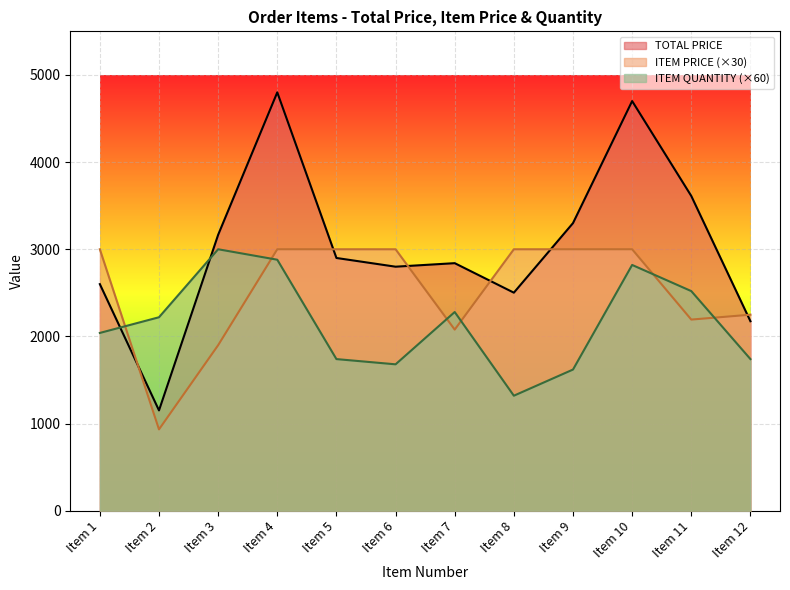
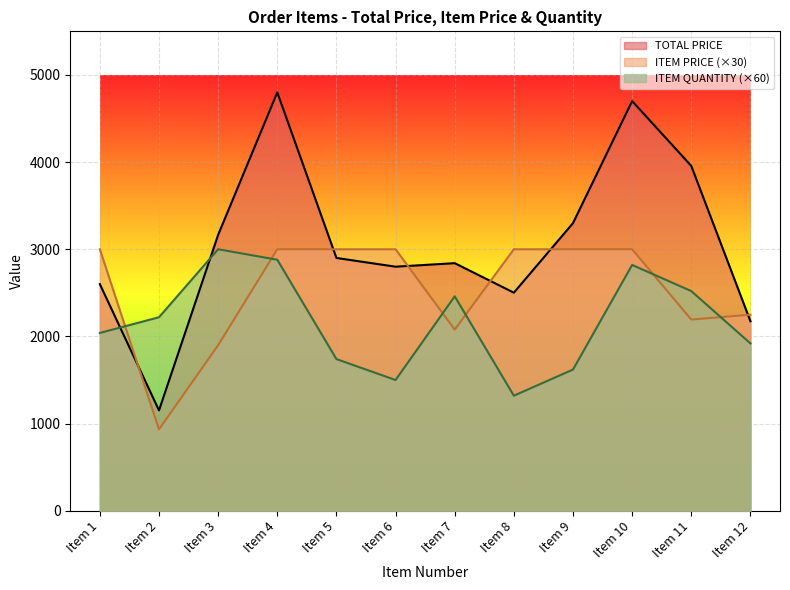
ITEM QUANTITY (×60), Item 6: 1700 -> 1500
ITEM QUANTITY (×60), Item 7: 2300 -> 2500
TOTAL PRICE, Item 11: 3600 -> 4000
ITEM QUANTITY (×60), Item 12: 1700 -> 1900
